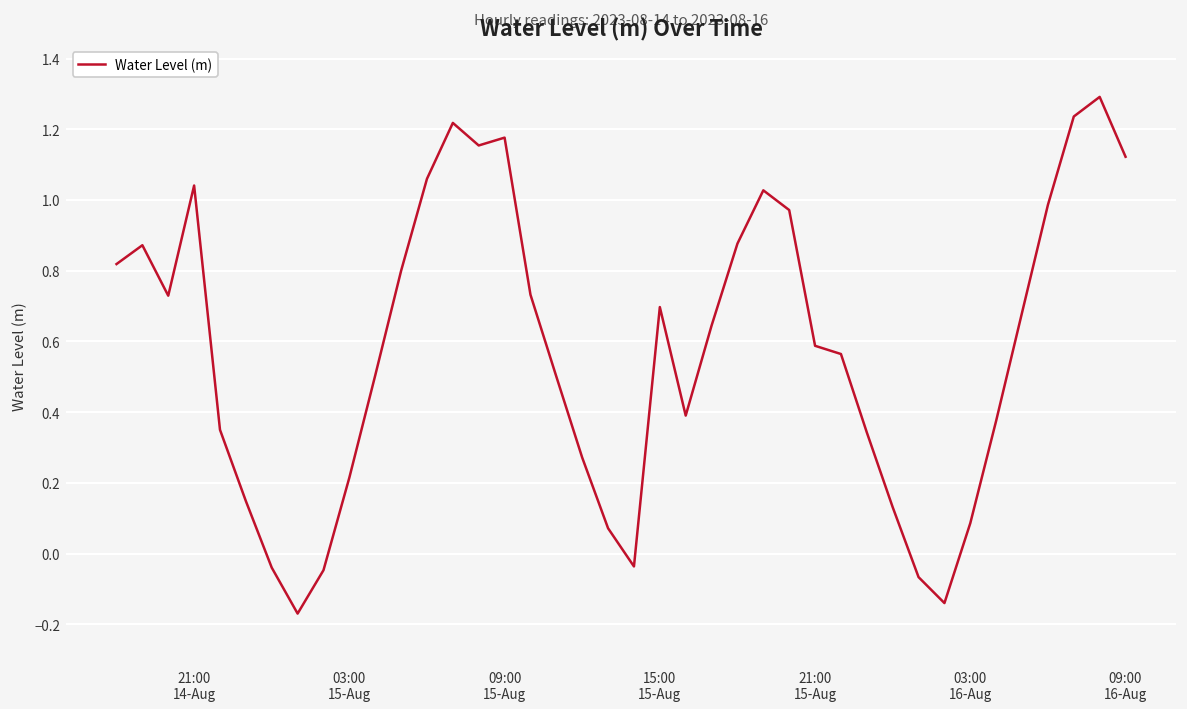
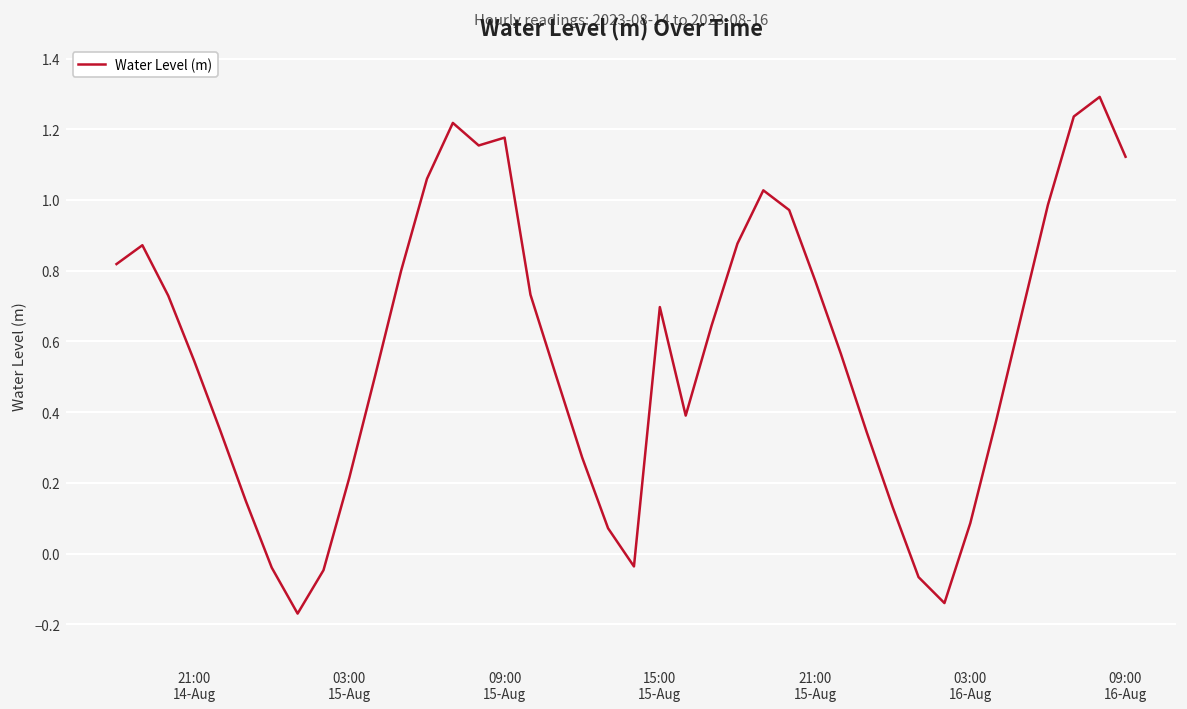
21:00 14-Aug: 1.04 -> 0.55
21:00 15-Aug: 0.59 -> 0.77
